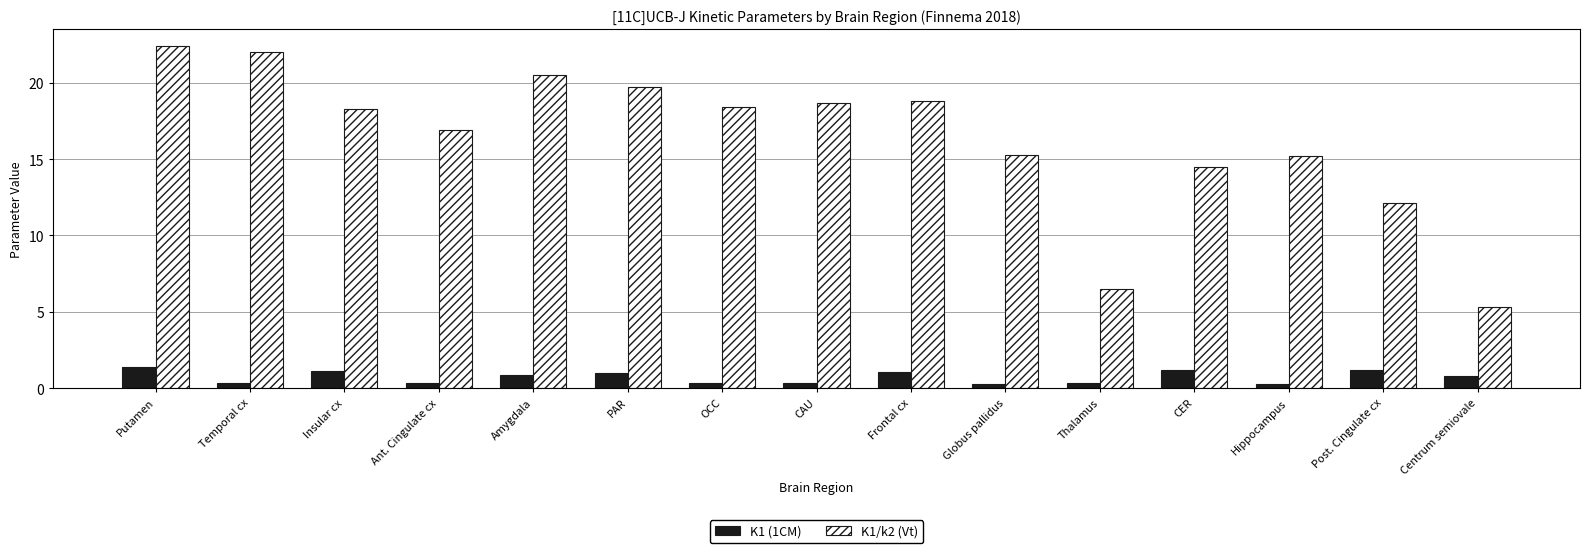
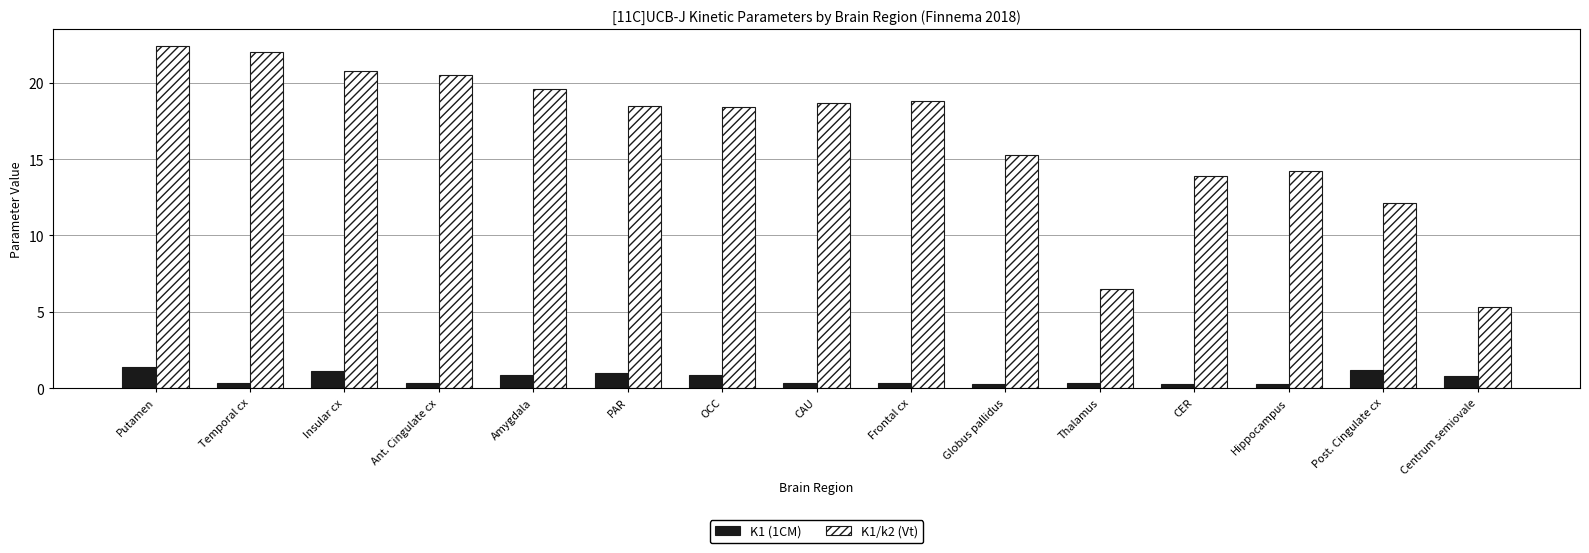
K1/k2 (Vt), Insular cx: 18.3 -> 20.8
K1/k2 (Vt), Ant. Cingulate cx: 16.9 -> 20.5
K1/k2 (Vt), Amygdala: 20.5 -> 19.6
K1/k2 (Vt), PAR: 19.7 -> 18.5
K1 (1CM), OCC: 0.4 -> 0.9
K1 (1CM), Frontal cx: 1.1 -> 0.4
K1 (1CM), CER: 1.2 -> 0.3
K1/k2 (Vt), CER: 14.5 -> 13.9
K1/k2 (Vt), Hippocampus: 15.2 -> 14.2
